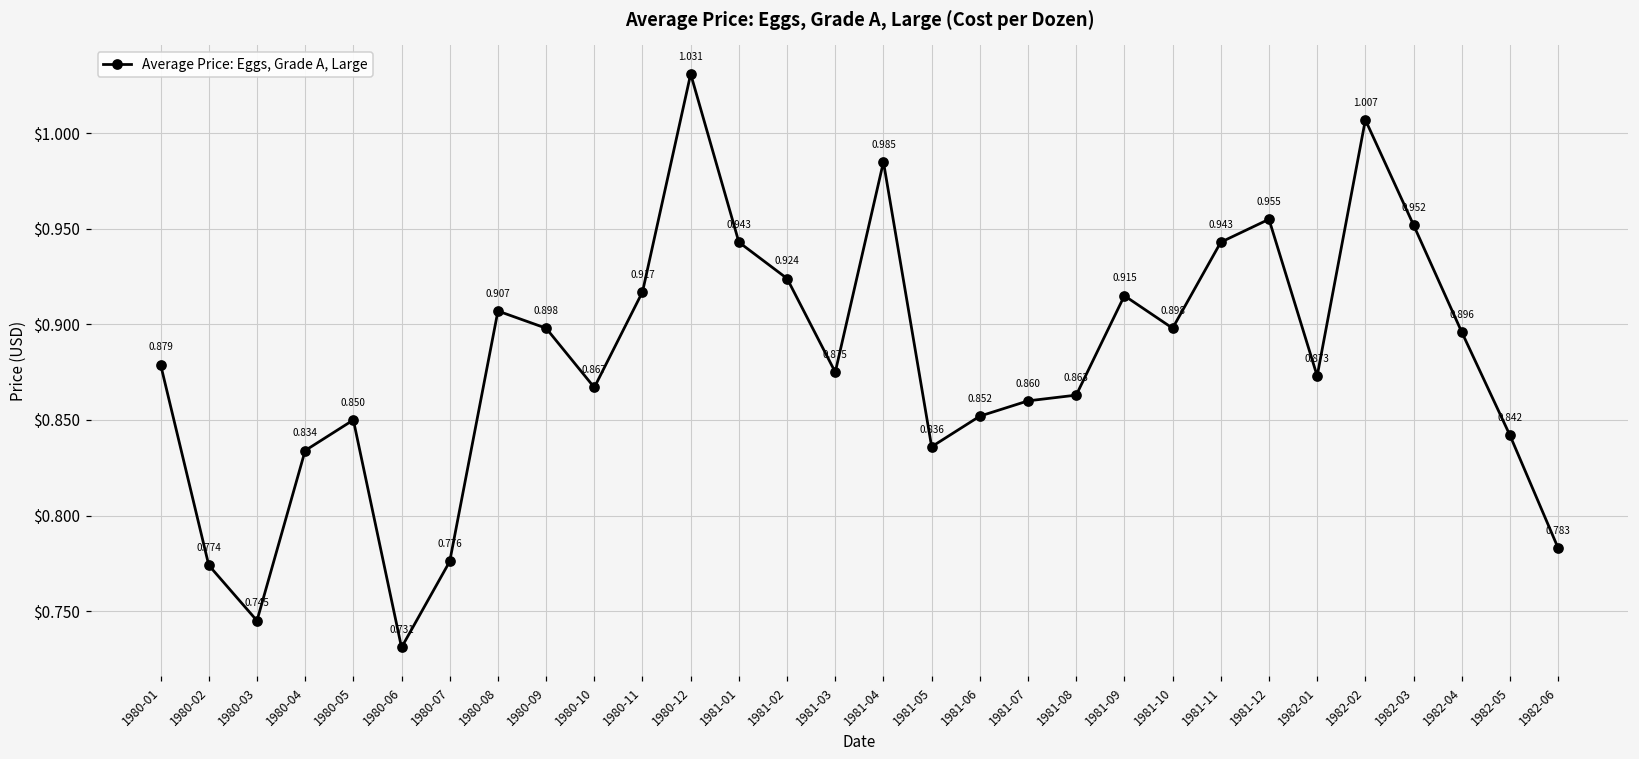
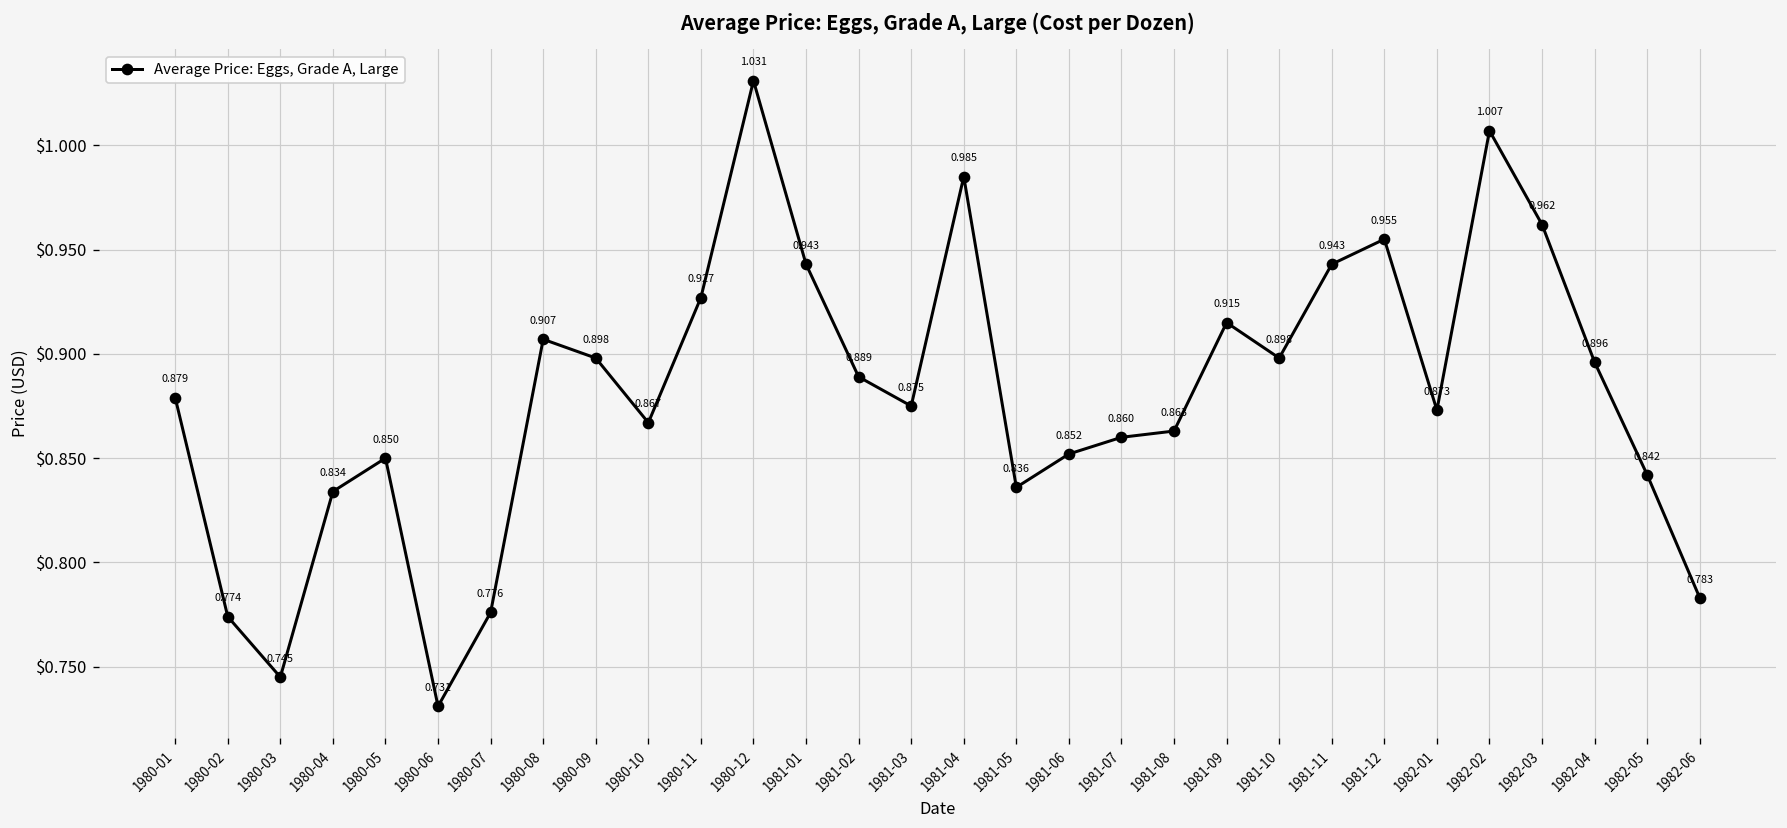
1980-11: 0.917 -> 0.927
1981-02: 0.924 -> 0.889
1982-03: 0.952 -> 0.962
